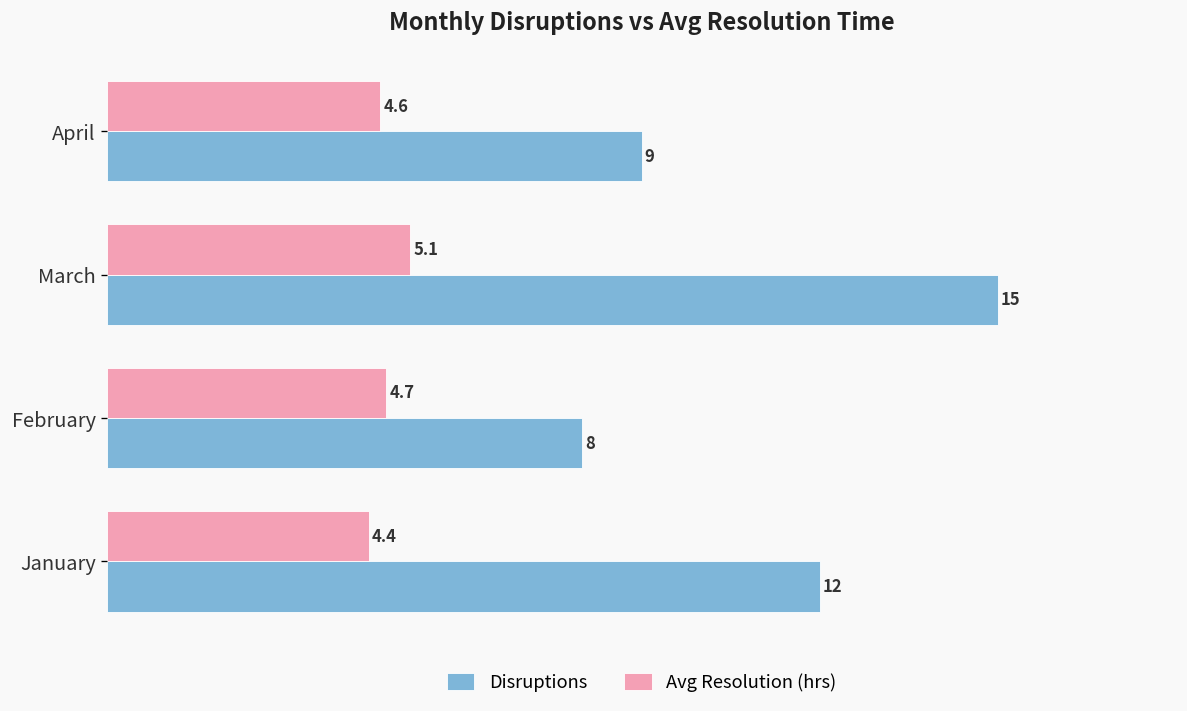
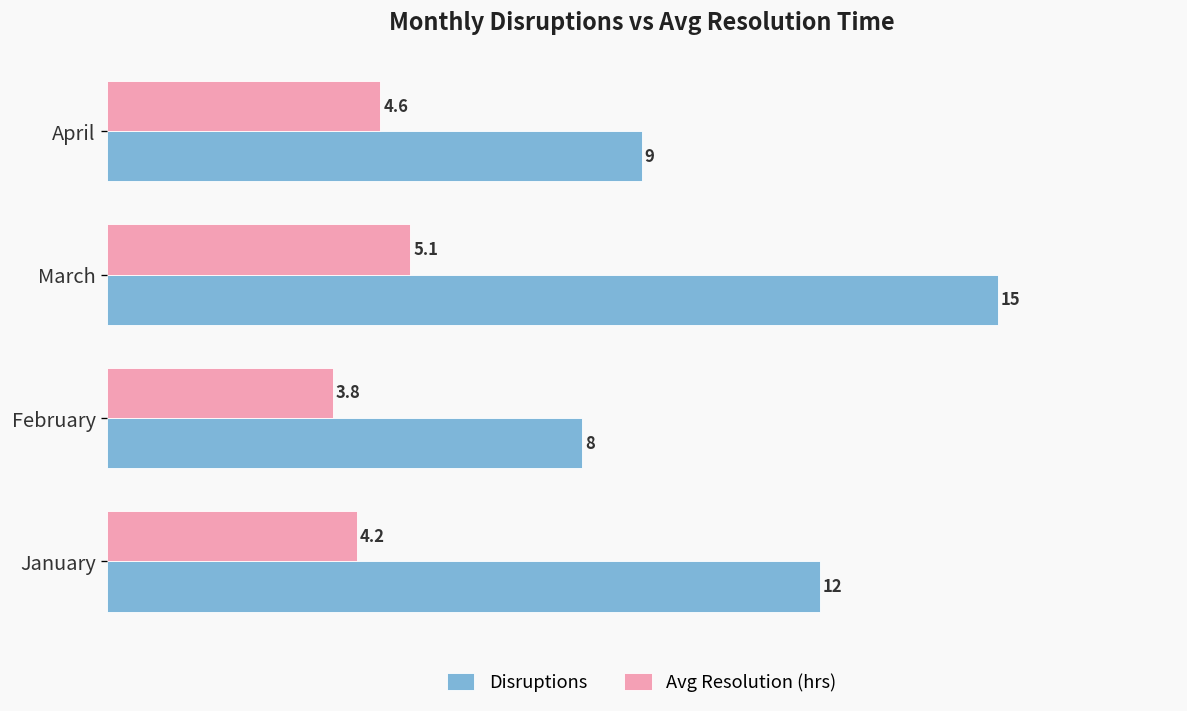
Avg Resolution (hrs), February: 4.7 -> 3.8
Avg Resolution (hrs), January: 4.4 -> 4.2
